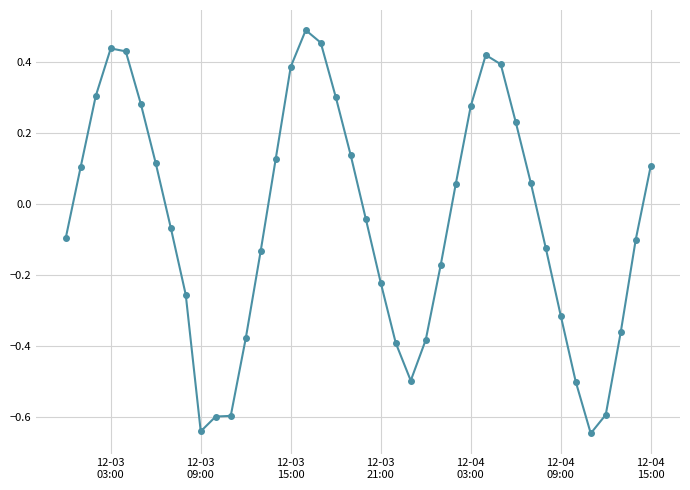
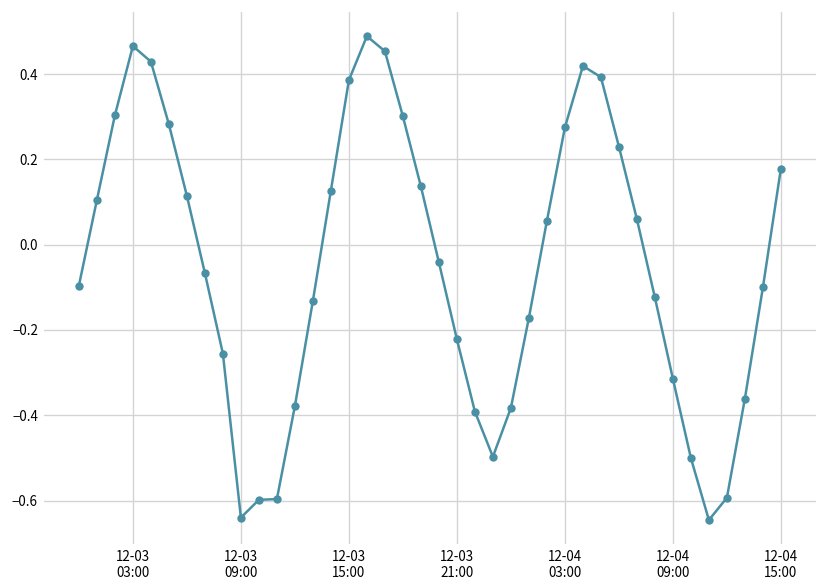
12-03 03:00: 0.44 -> 0.47
12-04 15:00: 0.11 -> 0.18
